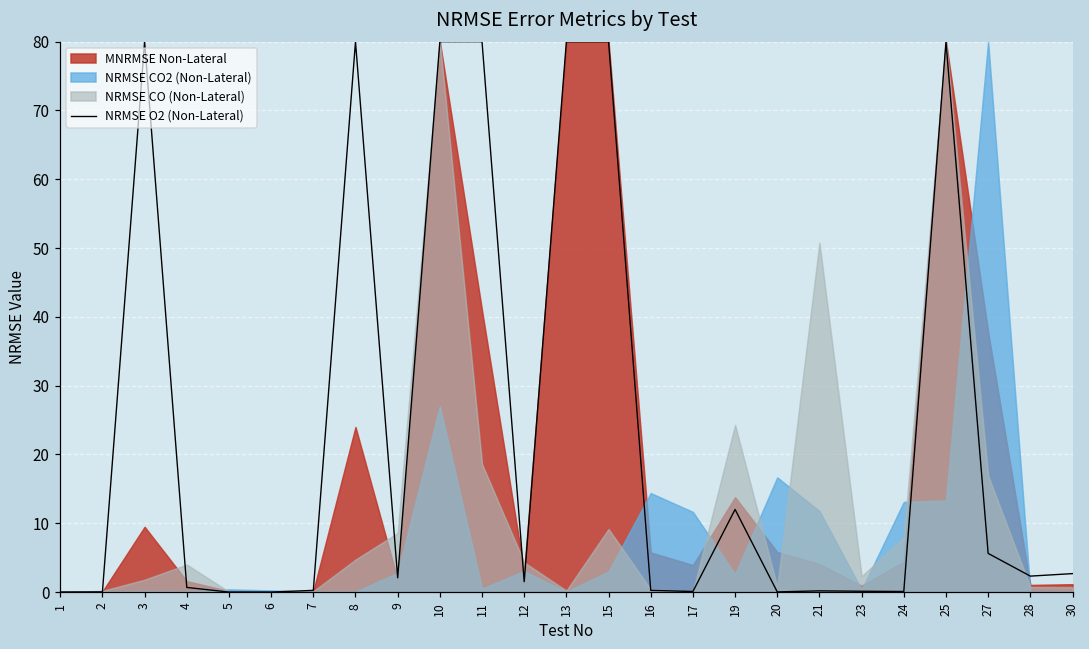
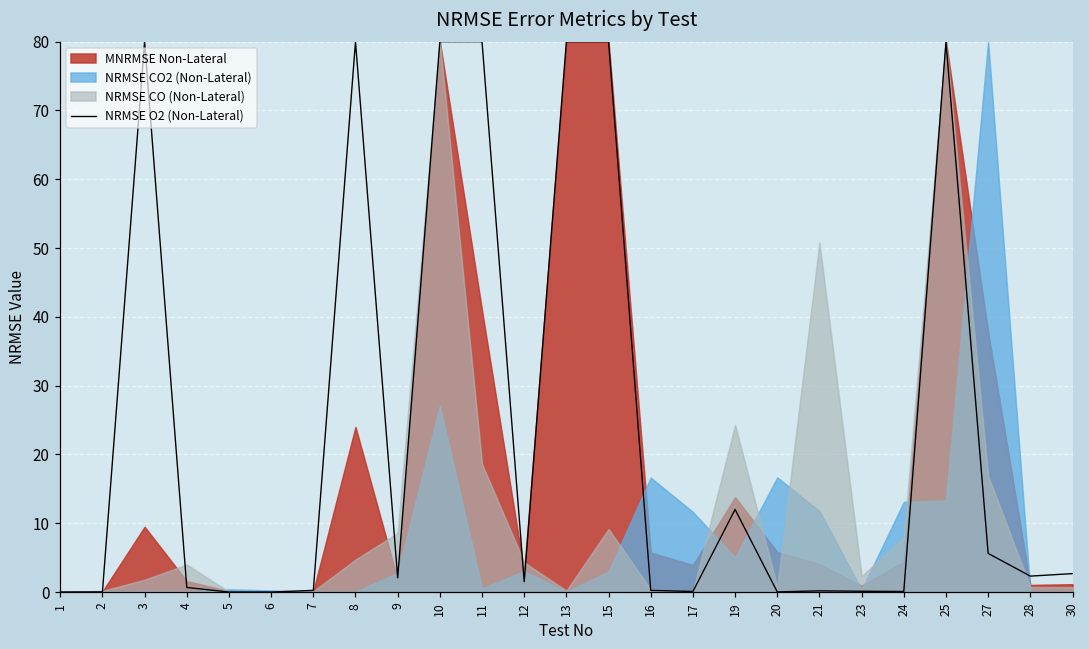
NRMSE CO2 (Non-Lateral), 16: 14 -> 17
NRMSE CO2 (Non-Lateral), 19: 3 -> 5
